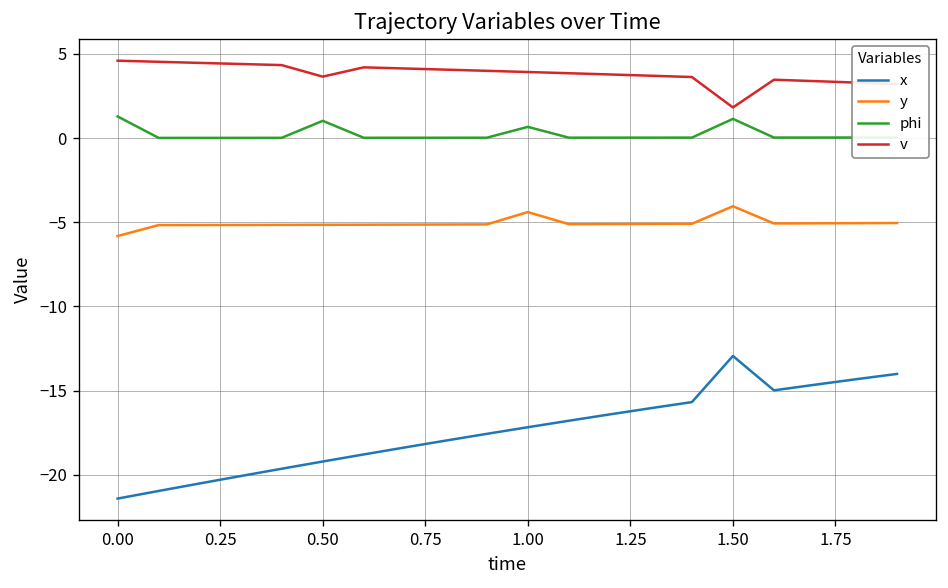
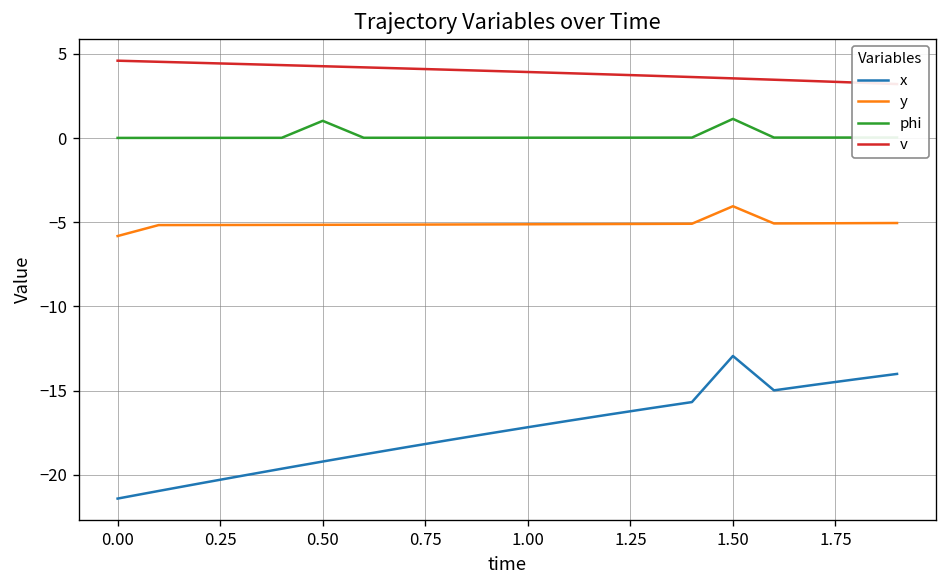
phi, 0.00: 1.3 -> 0.0
v, 0.50: 3.6 -> 4.3
y, 1.00: -4.4 -> -5.1
phi, 1.00: 0.7 -> 0.0
v, 1.50: 1.8 -> 3.5
